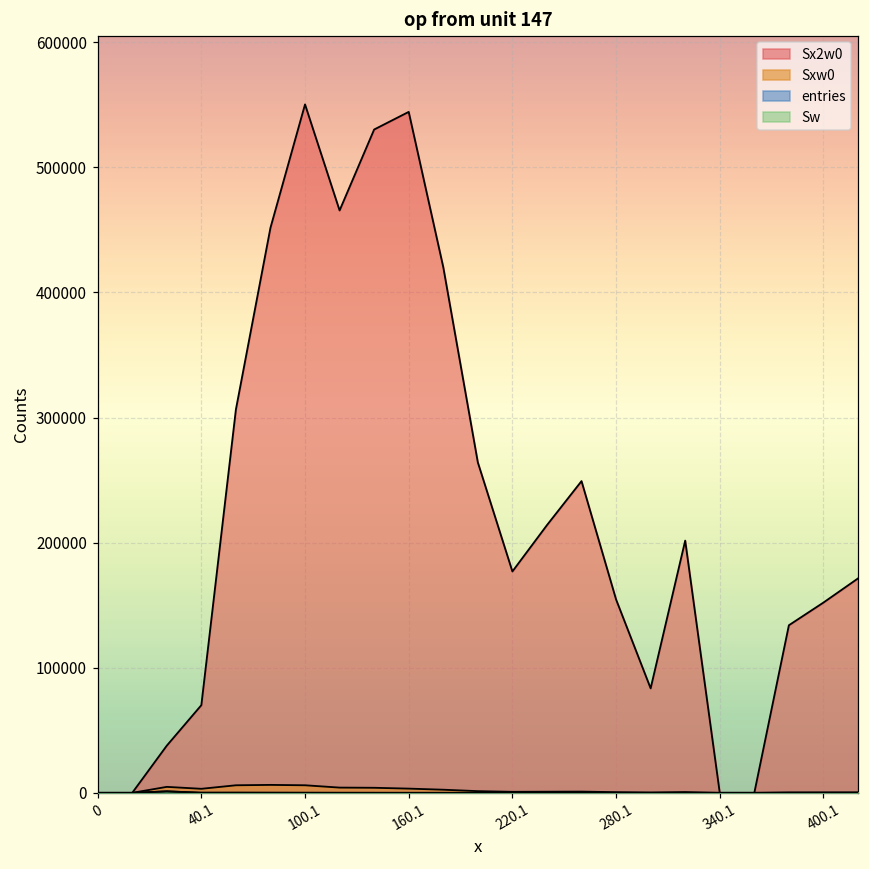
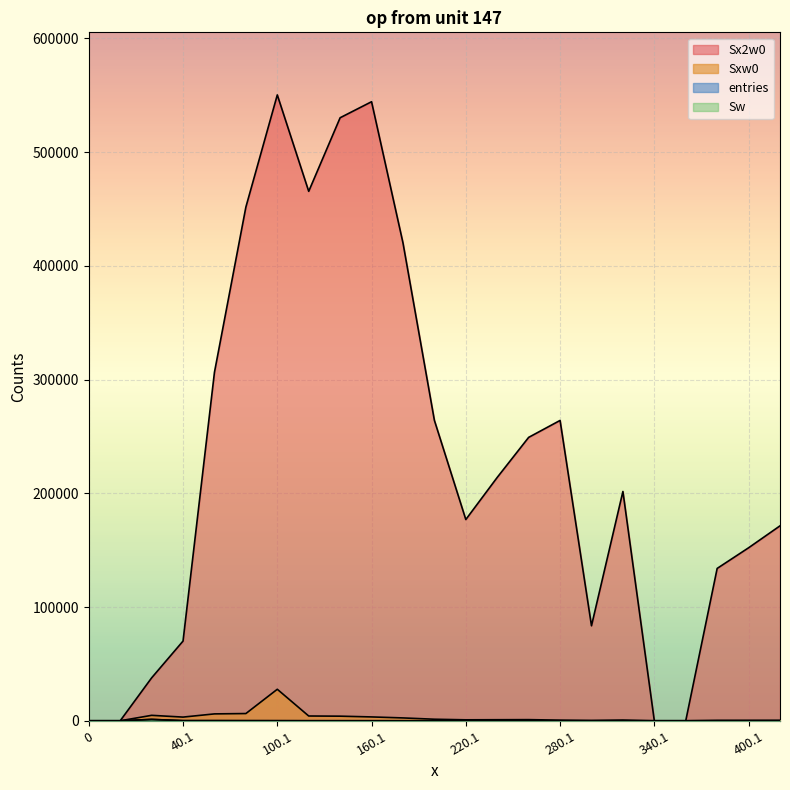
Sxw0, 100.1: 6000 -> 28000
Sx2w0, 280.1: 155000 -> 264000
